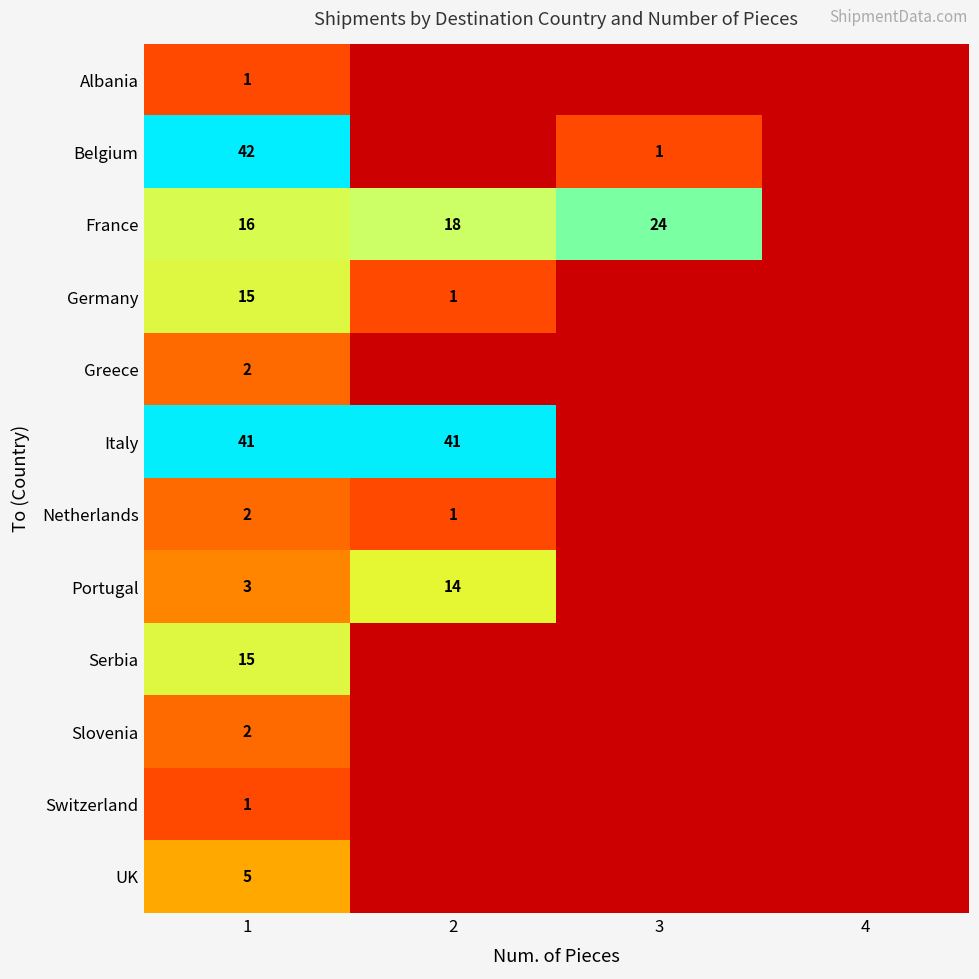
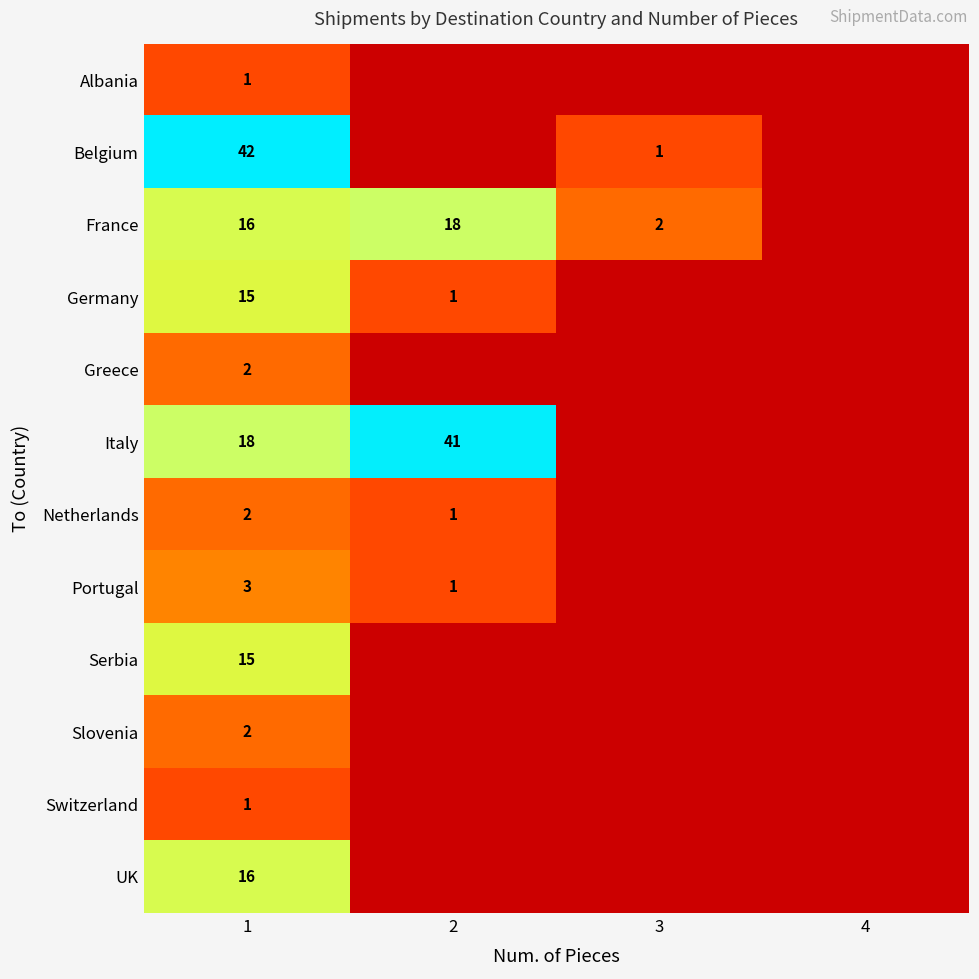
France, 3: 24 -> 2
Italy, 1: 41 -> 18
Portugal, 2: 14 -> 1
UK, 1: 5 -> 16
